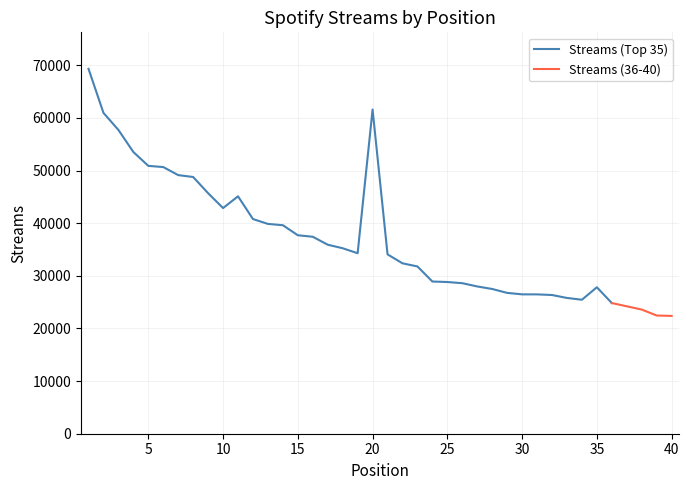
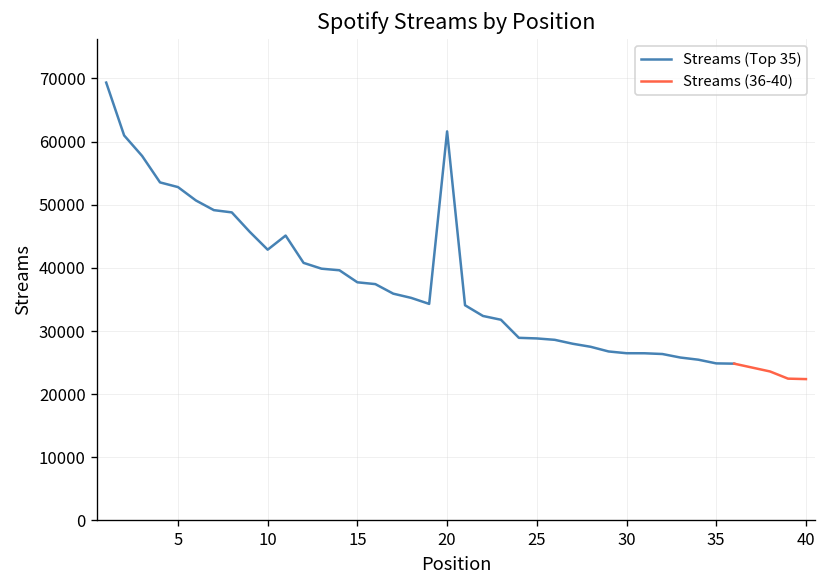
Streams (Top 35), 5: 51000 -> 53000
Streams (Top 35), 35: 28000 -> 25000
